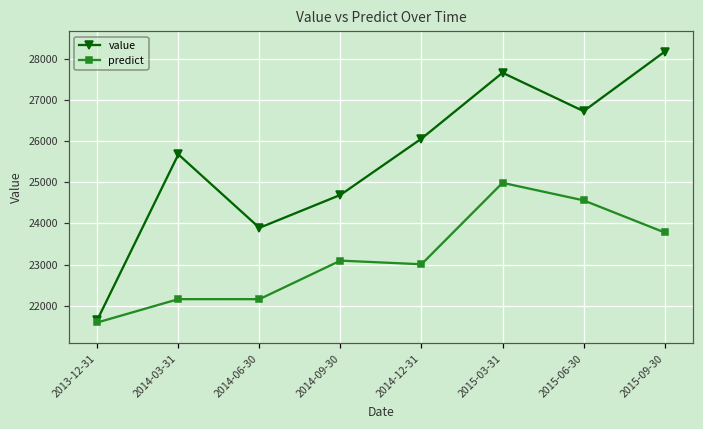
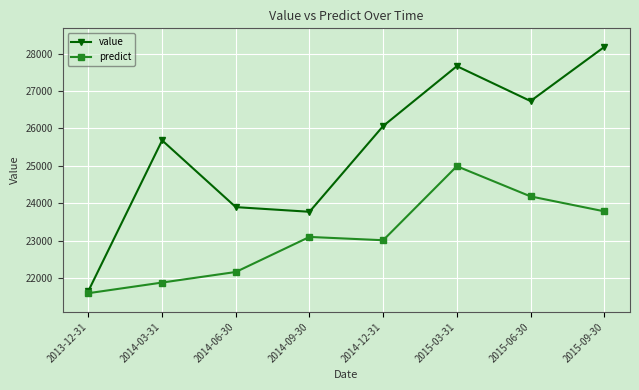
predict, 2014-03-31: 22200 -> 21900
value, 2014-09-30: 24700 -> 23800
predict, 2015-06-30: 24600 -> 24200
